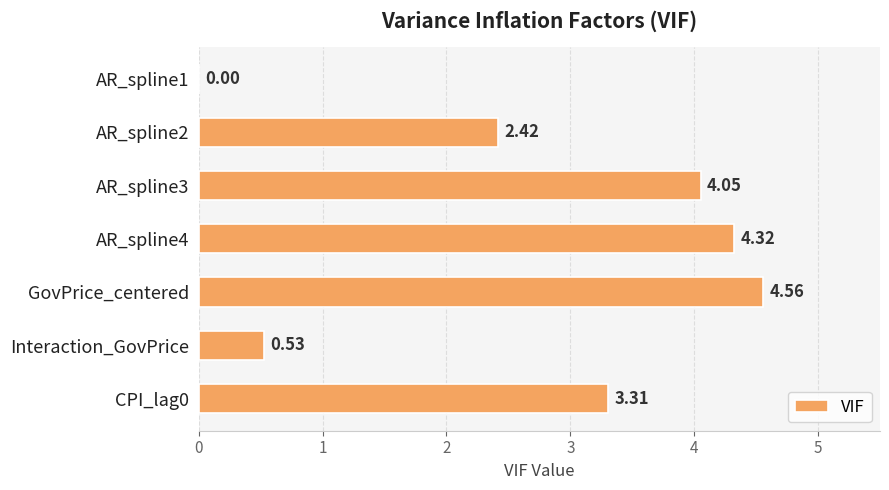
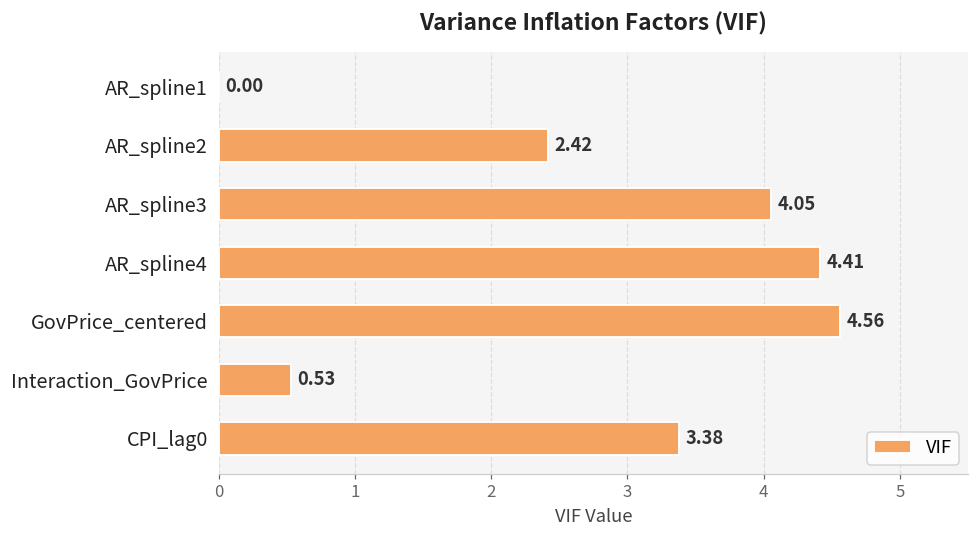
AR_spline4: 4.32 -> 4.41
CPI_lag0: 3.31 -> 3.38
